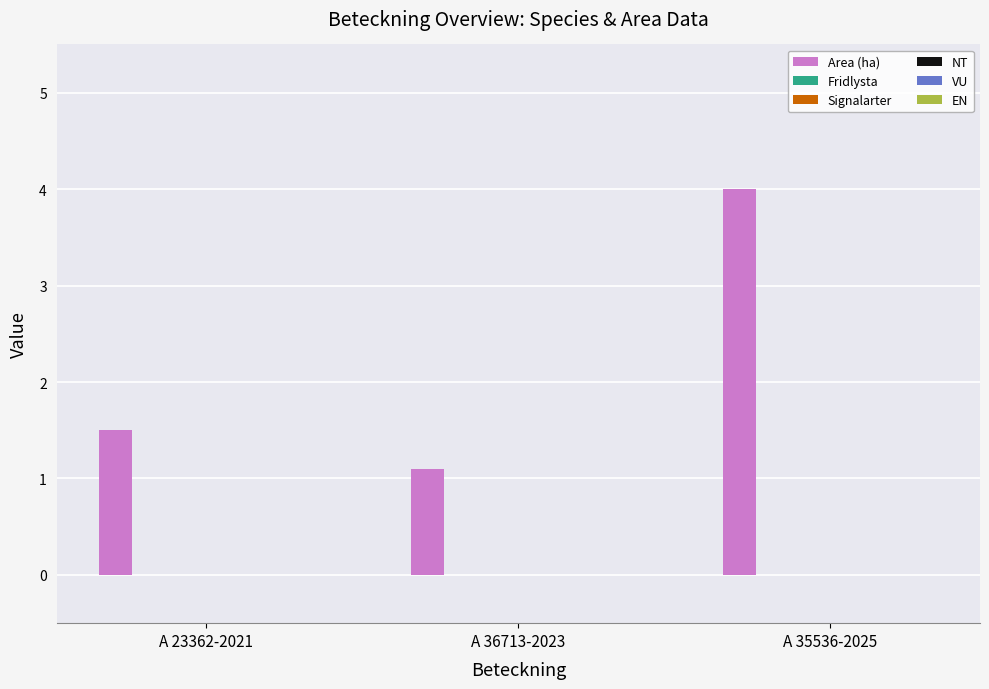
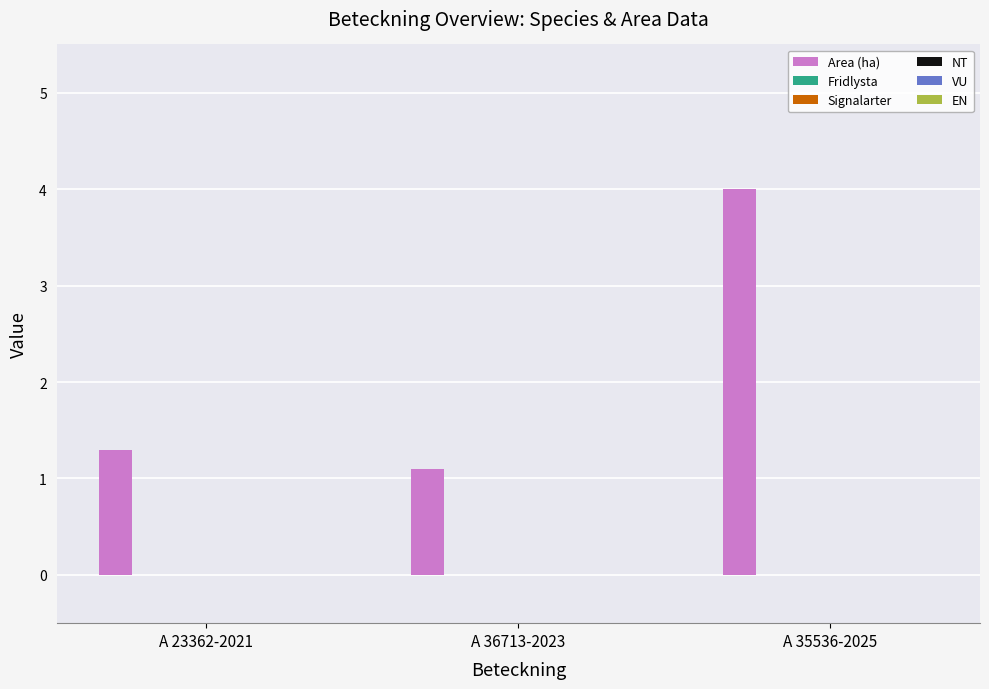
Area (ha), A 23362-2021: 1.5 -> 1.3
